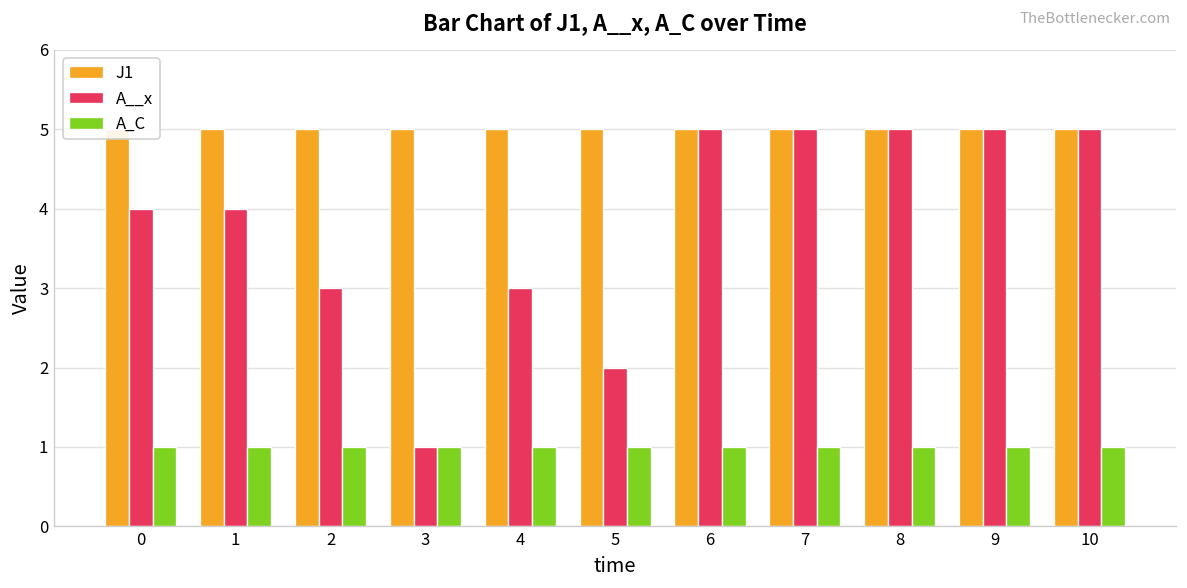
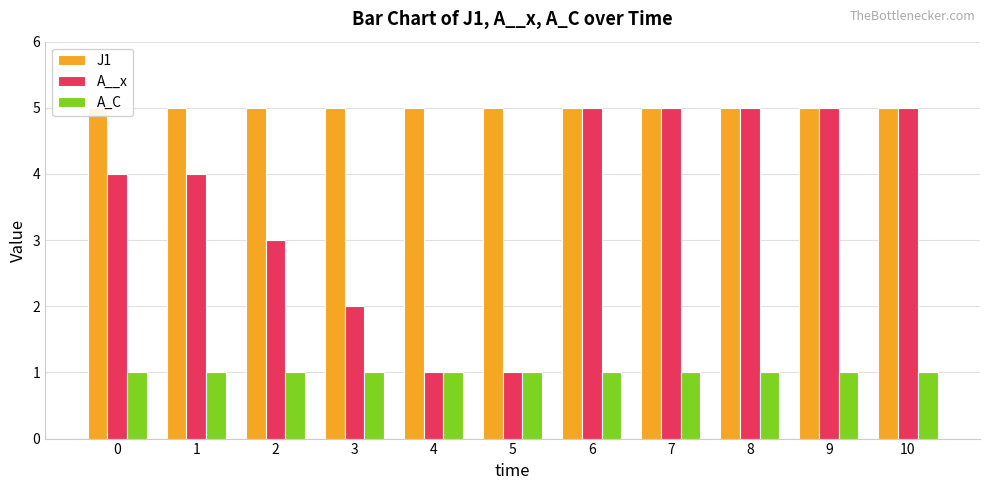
A__x, 3: 1 -> 2
A__x, 4: 3 -> 1
A__x, 5: 2 -> 1
